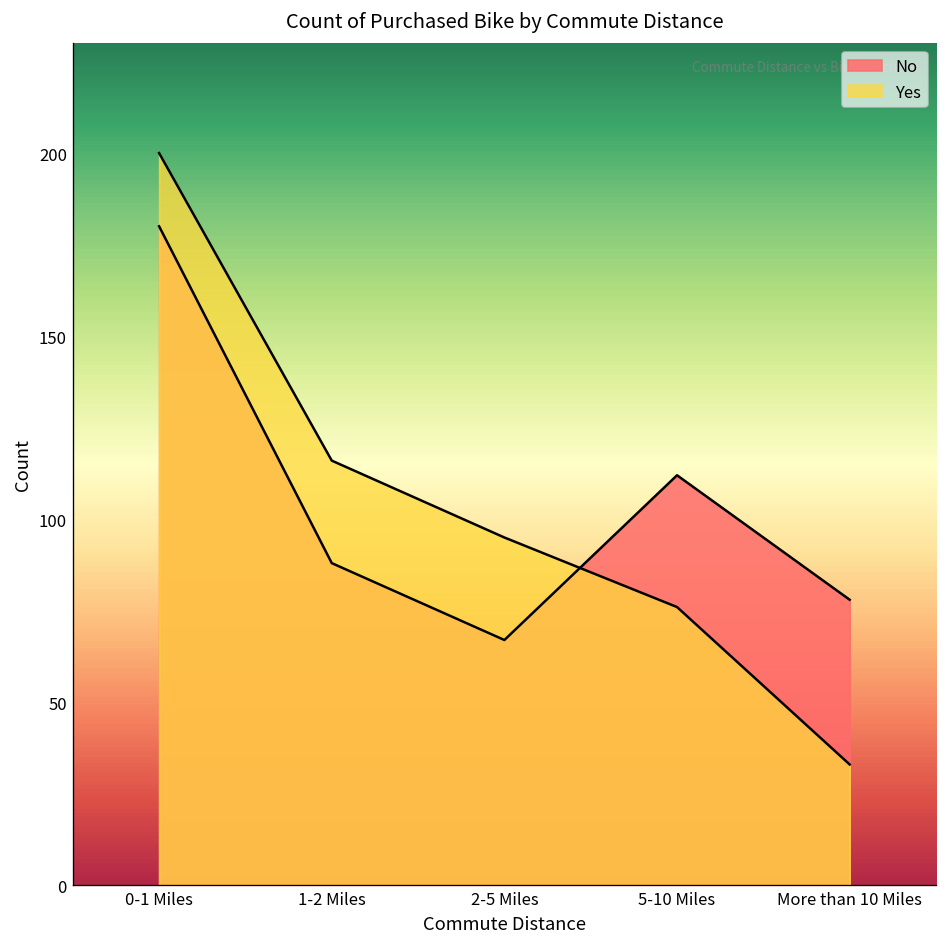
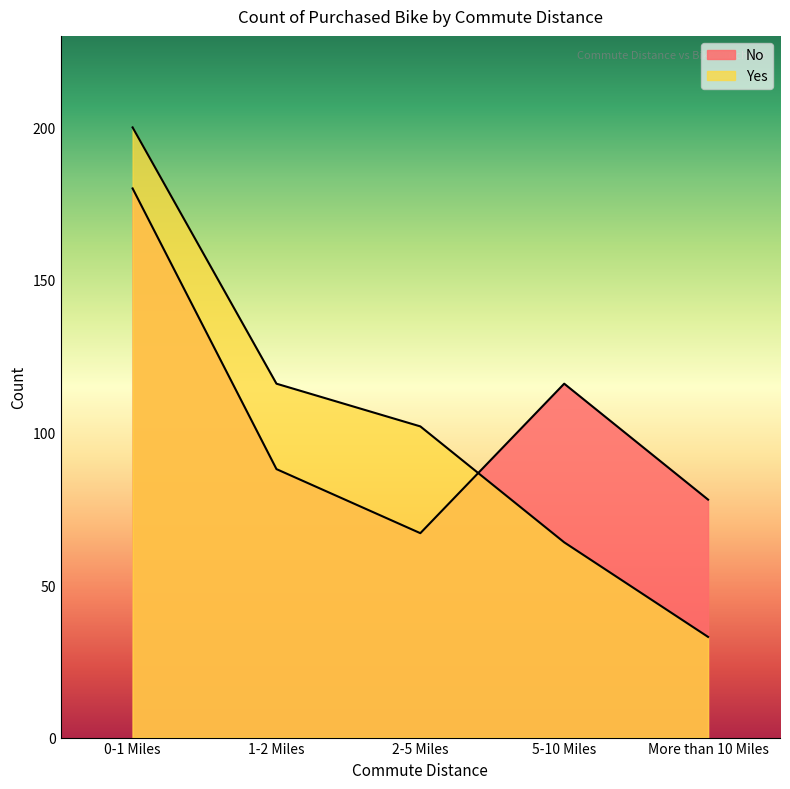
Yes, 2-5 Miles: 95 -> 102
No, 5-10 Miles: 112 -> 116
Yes, 5-10 Miles: 76 -> 64
